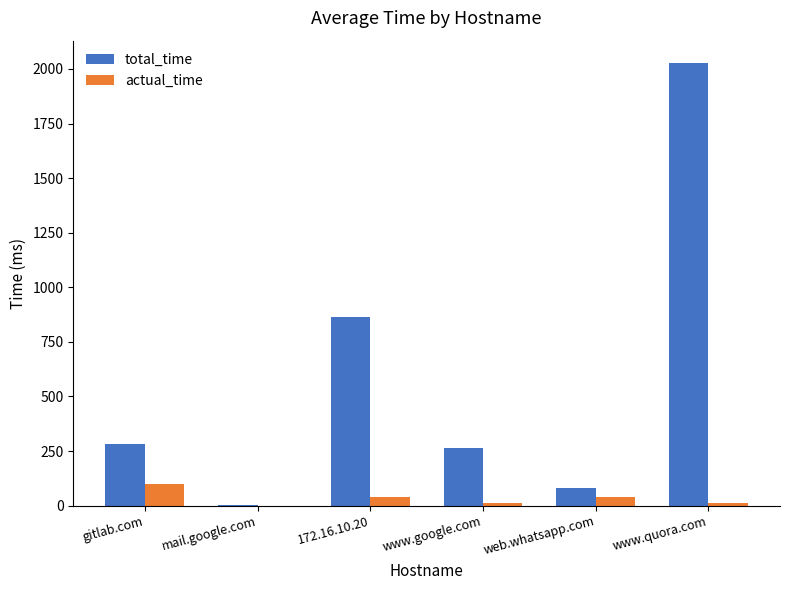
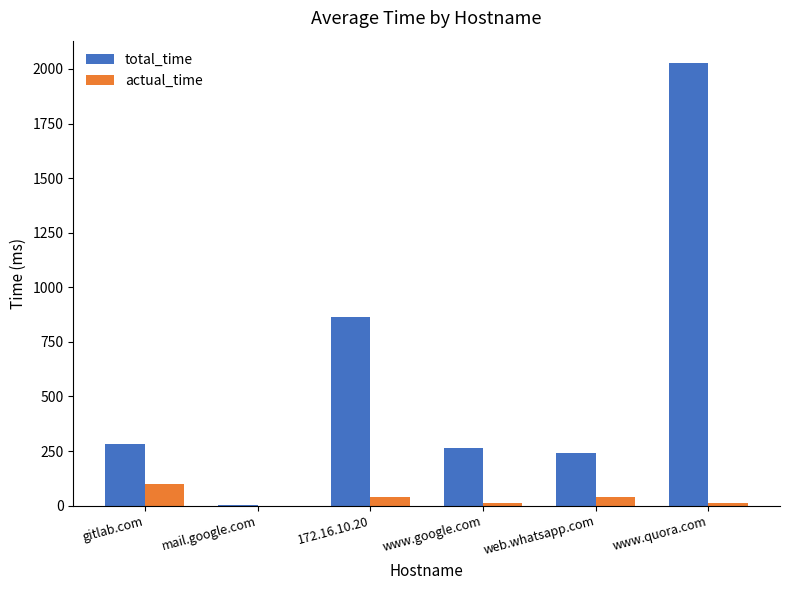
total_time, web.whatsapp.com: 80 -> 240
